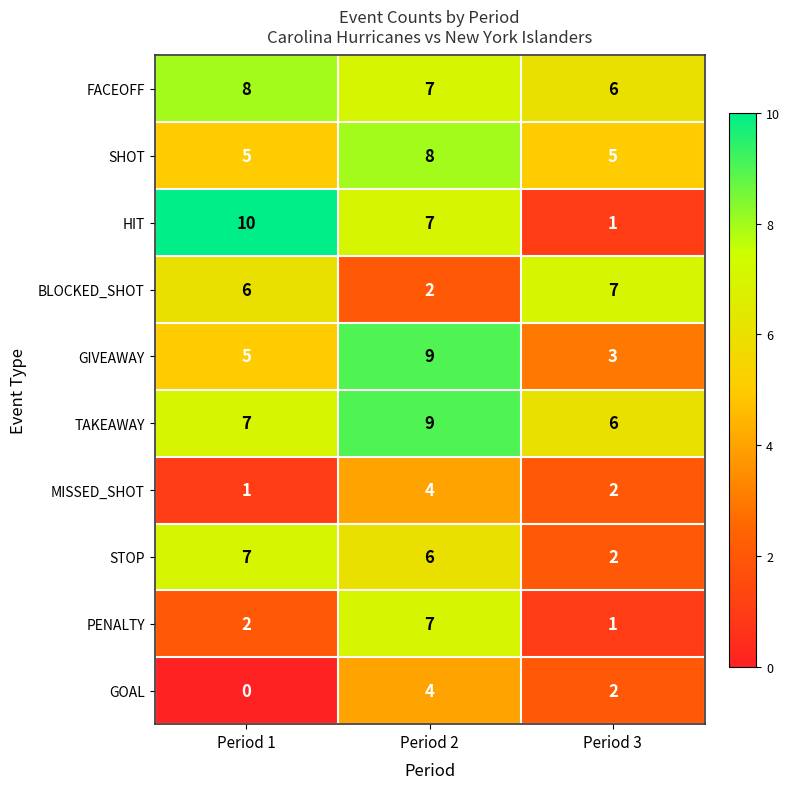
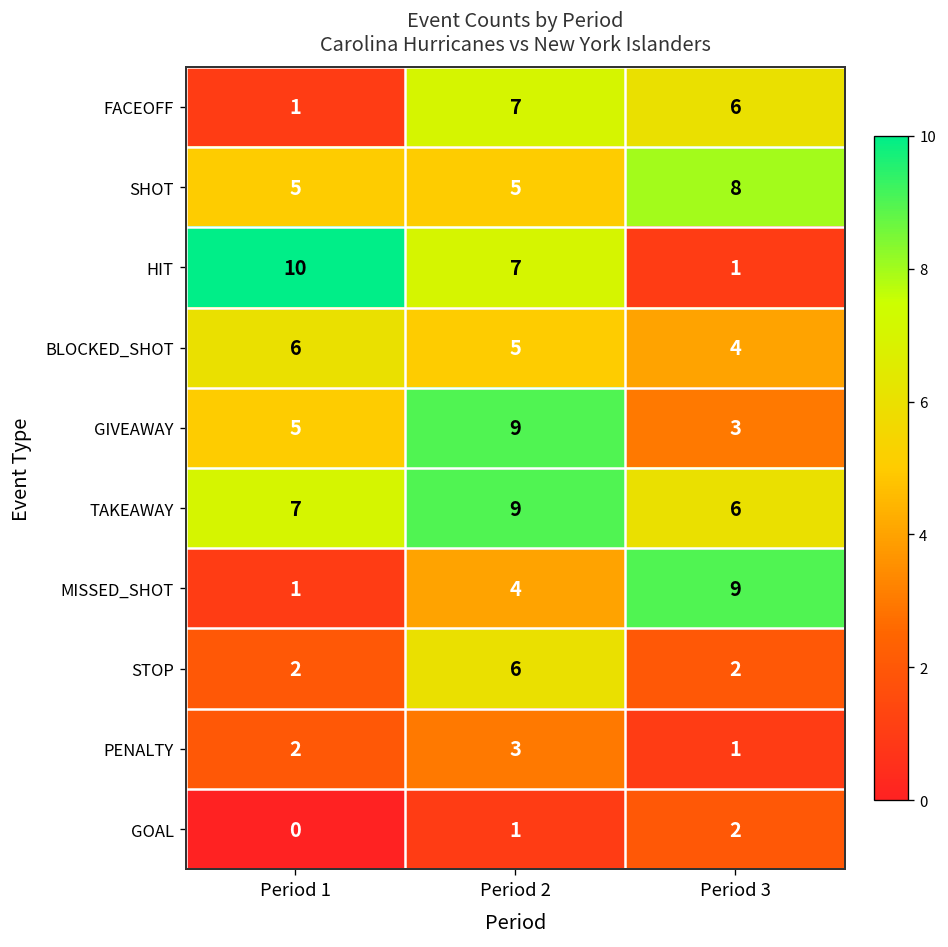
FACEOFF, Period 1: 8 -> 1
SHOT, Period 2: 8 -> 5
SHOT, Period 3: 5 -> 8
BLOCKED_SHOT, Period 2: 2 -> 5
BLOCKED_SHOT, Period 3: 7 -> 4
MISSED_SHOT, Period 3: 2 -> 9
STOP, Period 1: 7 -> 2
PENALTY, Period 2: 7 -> 3
GOAL, Period 2: 4 -> 1
